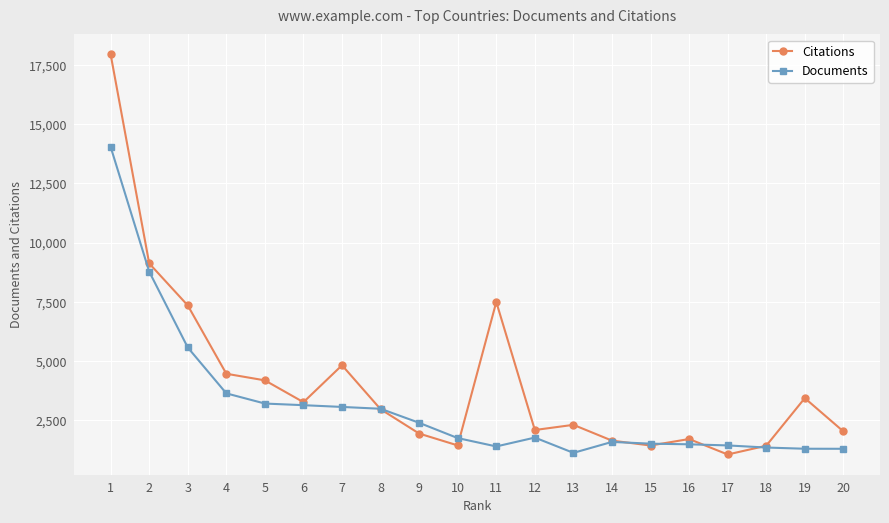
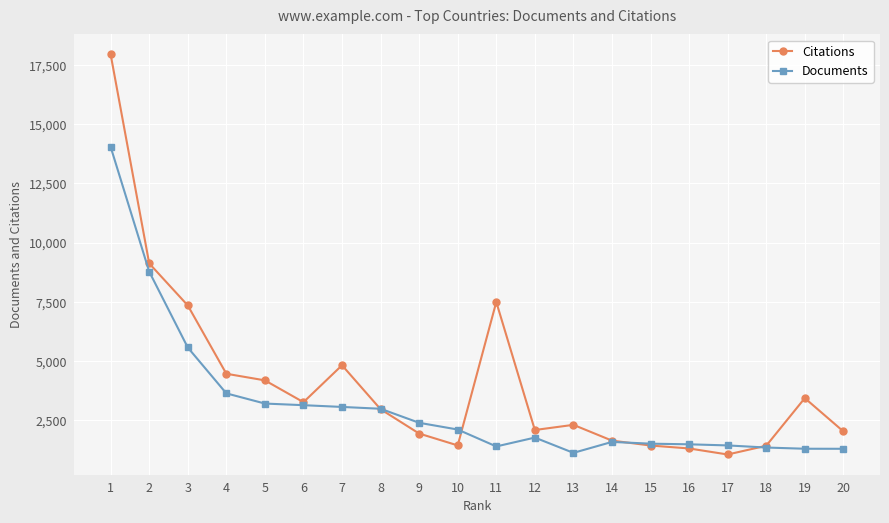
Documents, 10: 1,700 -> 2,100
Citations, 16: 1,700 -> 1,300
